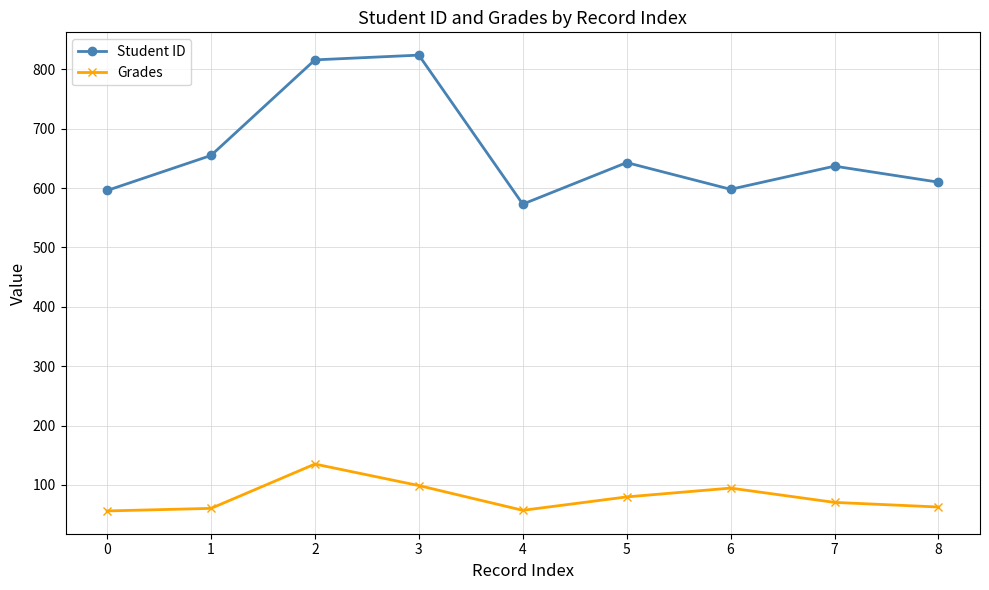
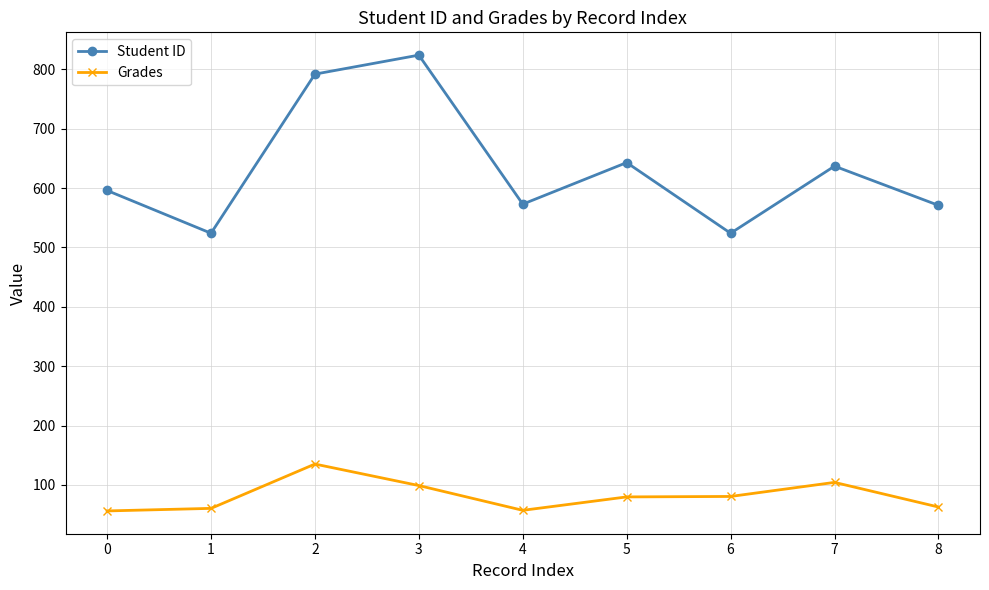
Student ID, 1: 660 -> 520
Student ID, 2: 820 -> 790
Student ID, 6: 600 -> 520
Grades, 6: 90 -> 80
Grades, 7: 70 -> 100
Student ID, 8: 610 -> 570
